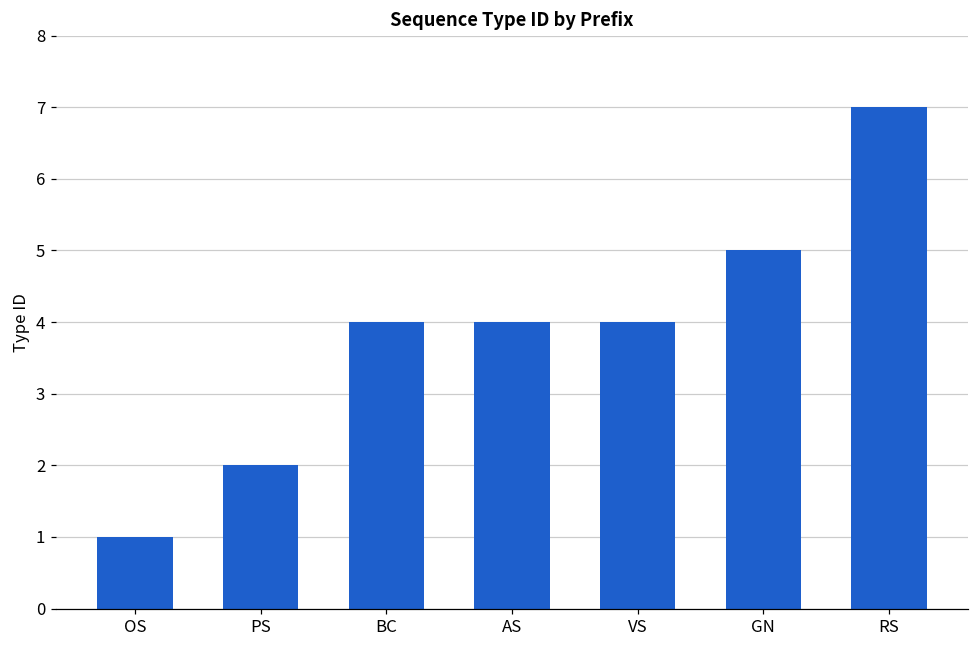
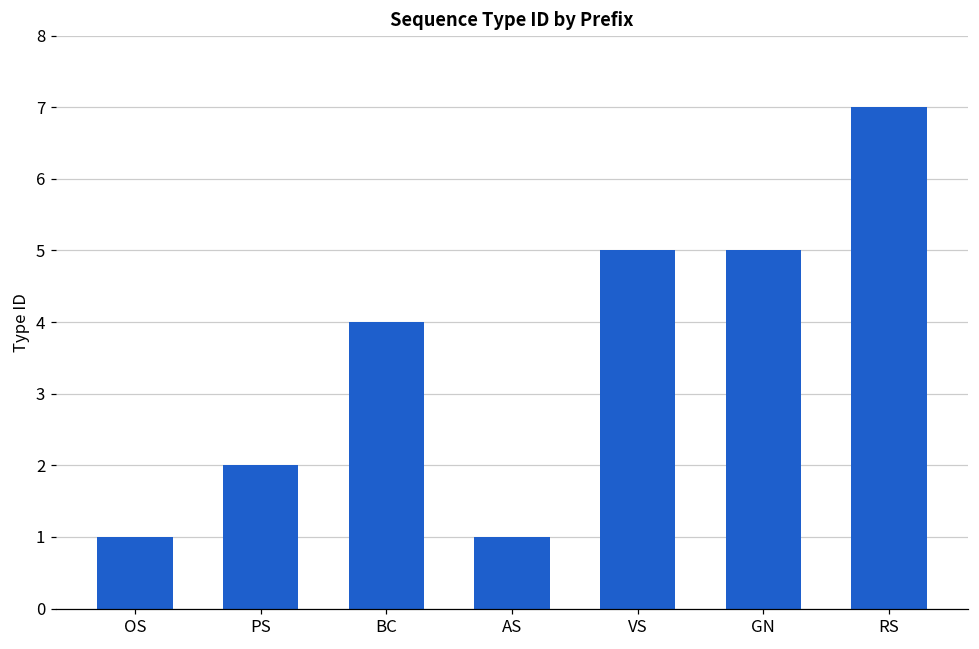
AS: 4 -> 1
VS: 4 -> 5
